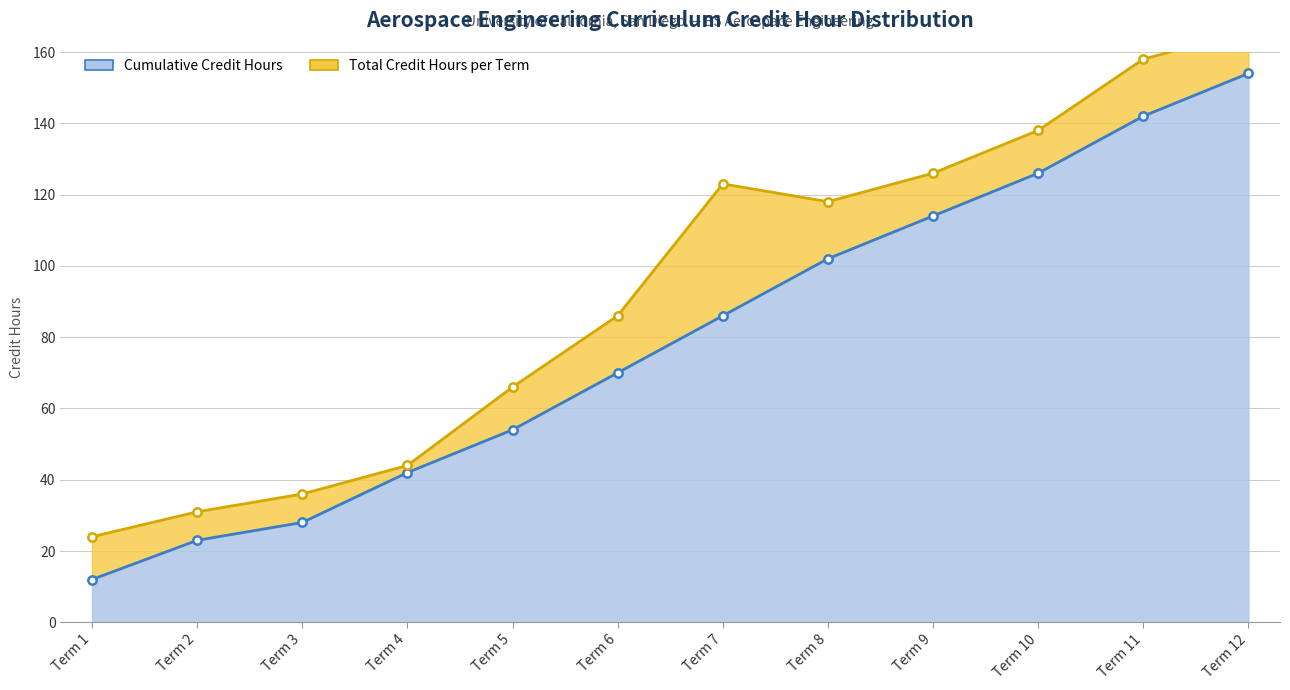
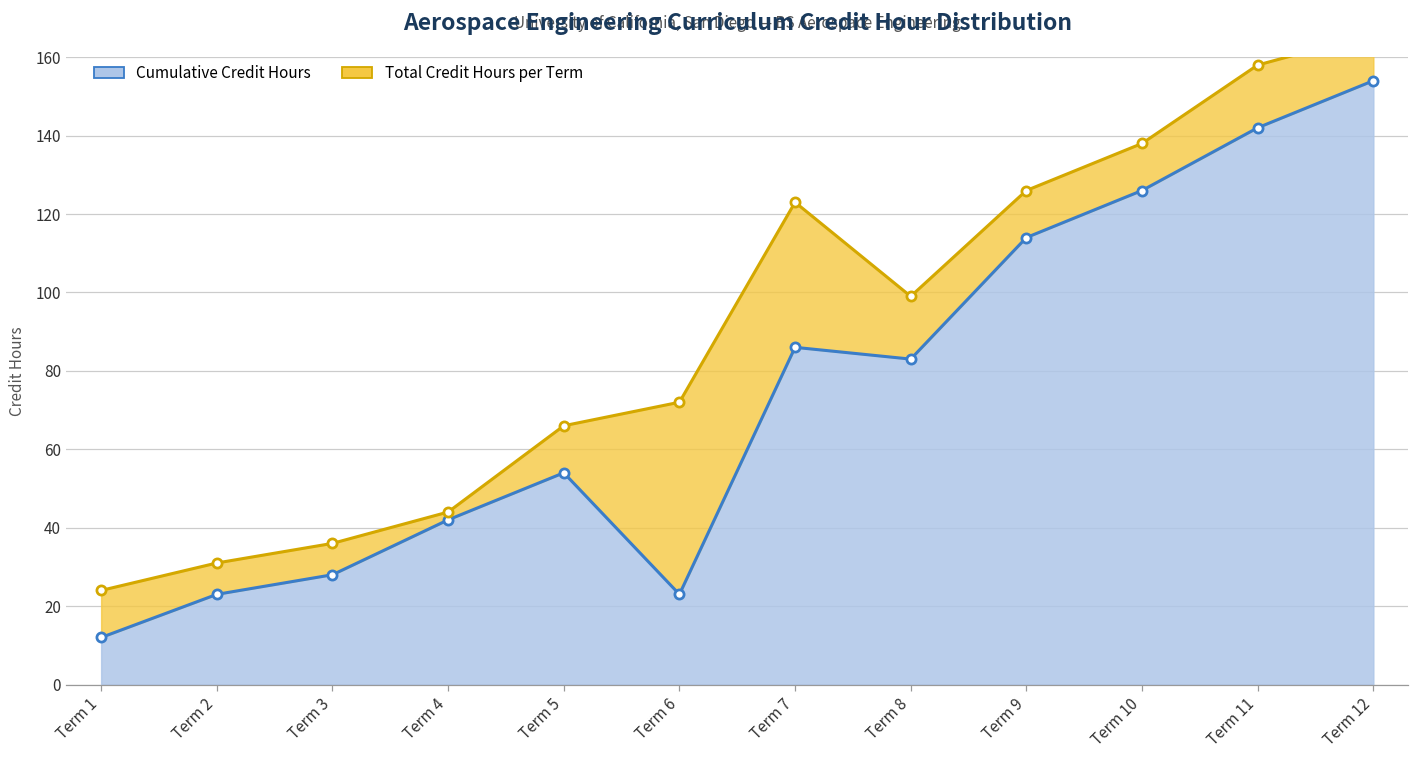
Cumulative Credit Hours, Term 6: 70 -> 23
Total Credit Hours per Term, Term 6: 16 -> 49
Cumulative Credit Hours, Term 8: 102 -> 83
